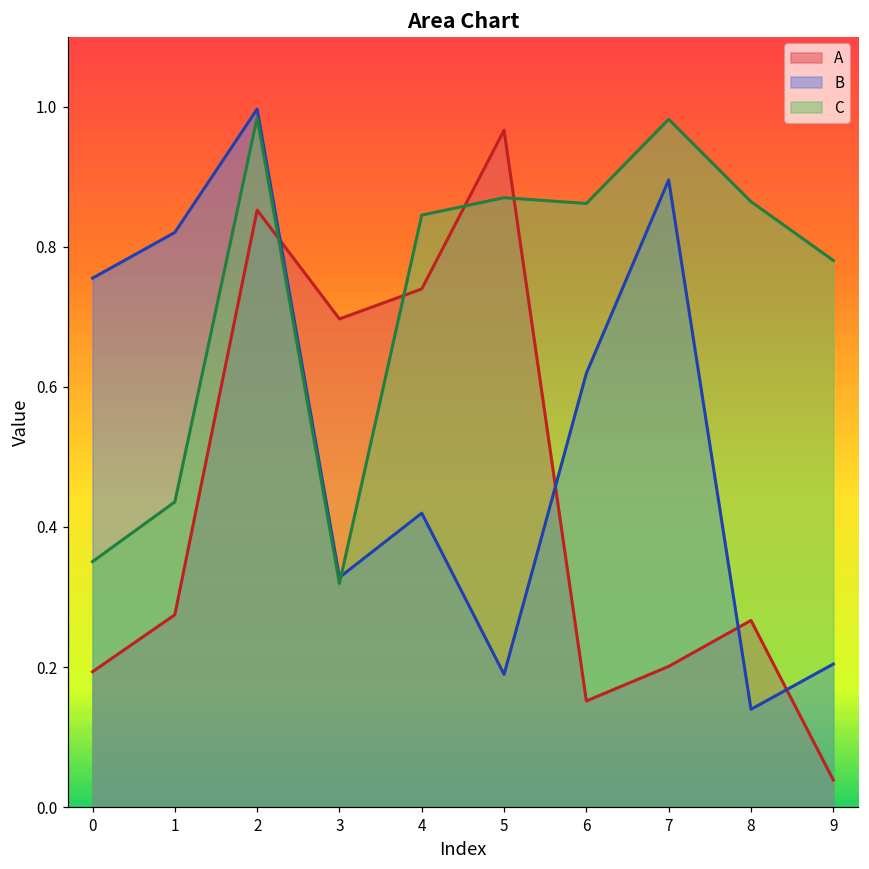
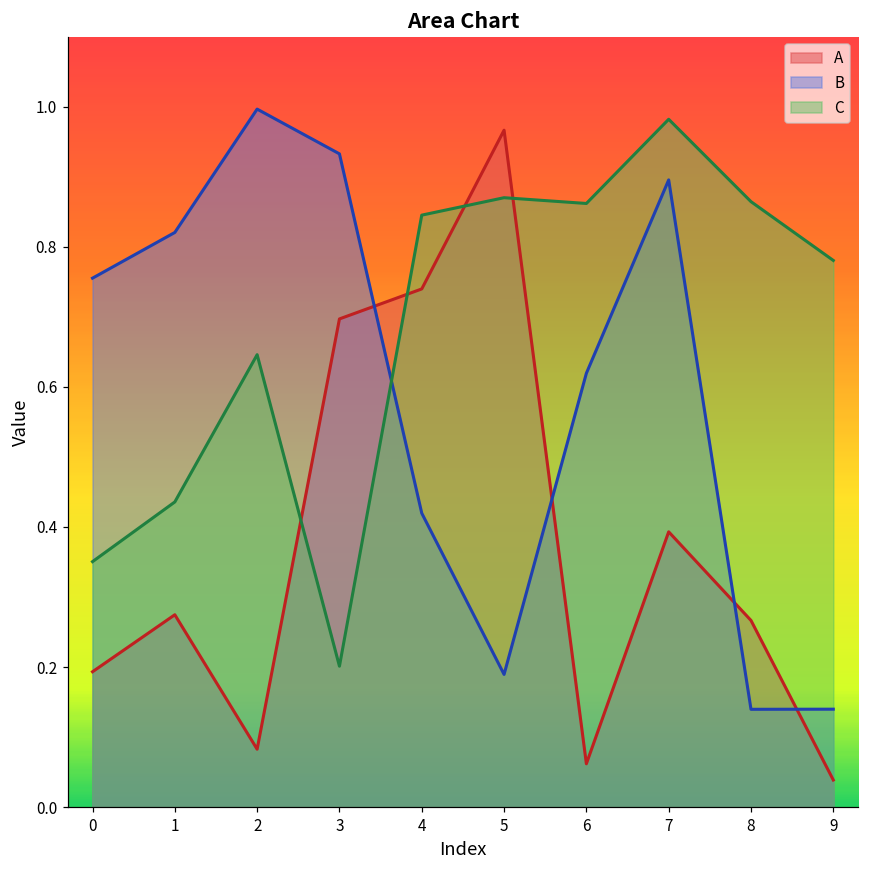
A, 2: 0.85 -> 0.08
C, 2: 0.98 -> 0.65
B, 3: 0.33 -> 0.93
C, 3: 0.32 -> 0.20
A, 6: 0.15 -> 0.06
A, 7: 0.20 -> 0.39
B, 9: 0.20 -> 0.14
